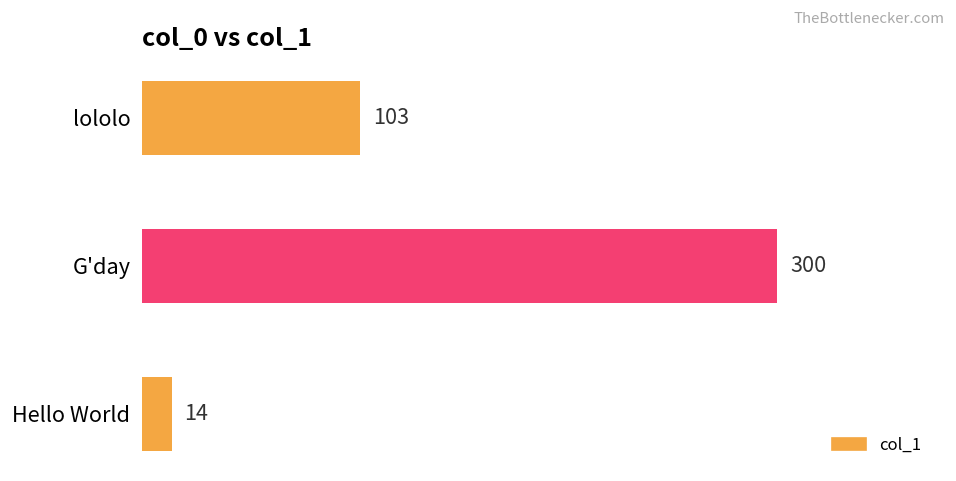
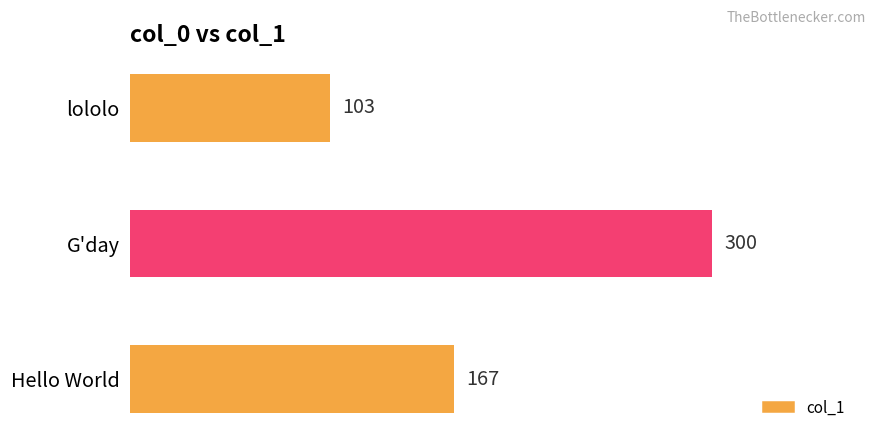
Hello World: 14 -> 167
